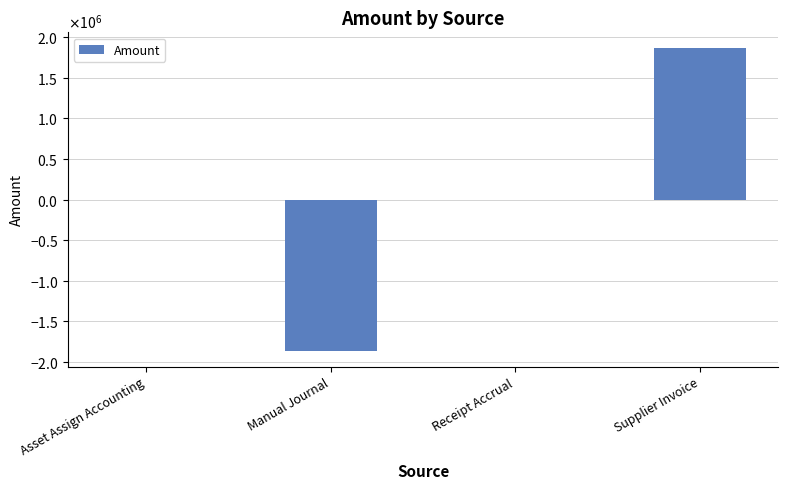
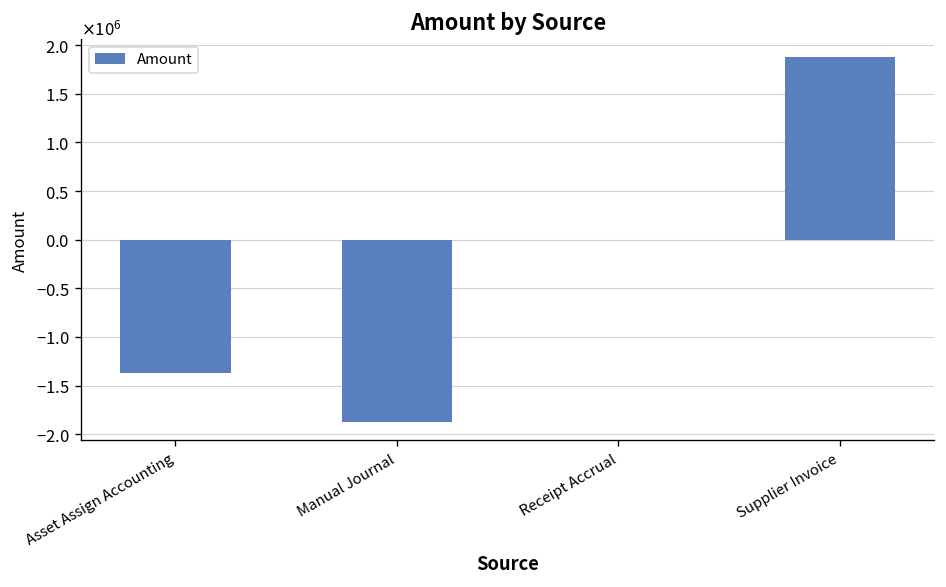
Asset Assign Accounting: 0 -> -1400000
